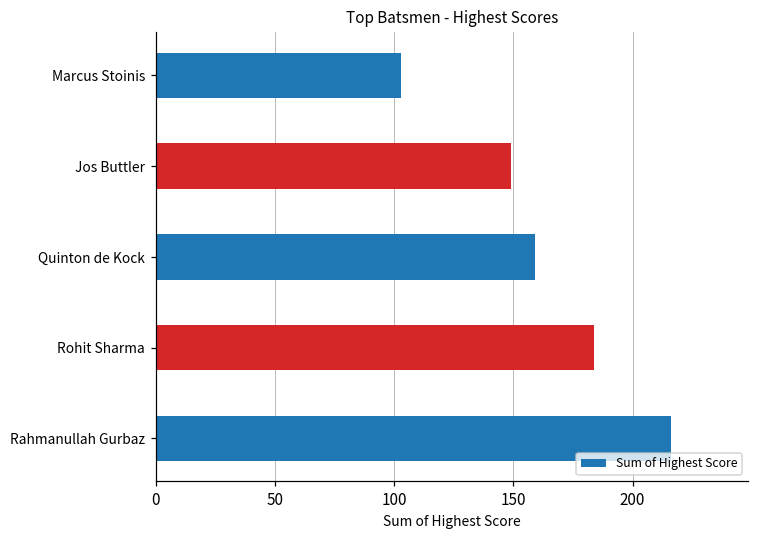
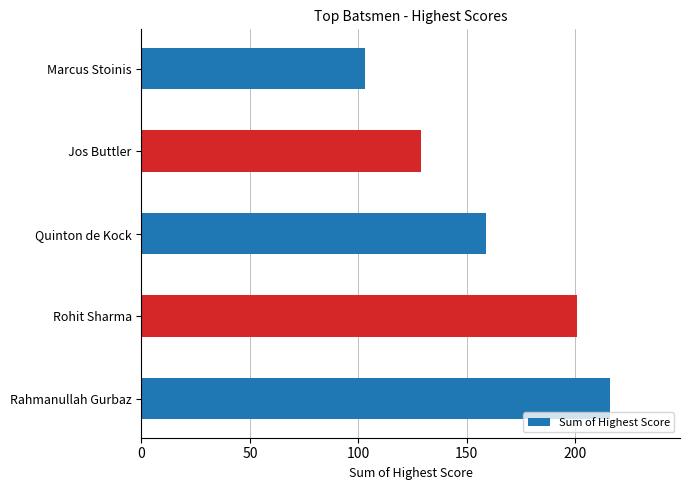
Jos Buttler: 149 -> 129
Rohit Sharma: 184 -> 201
